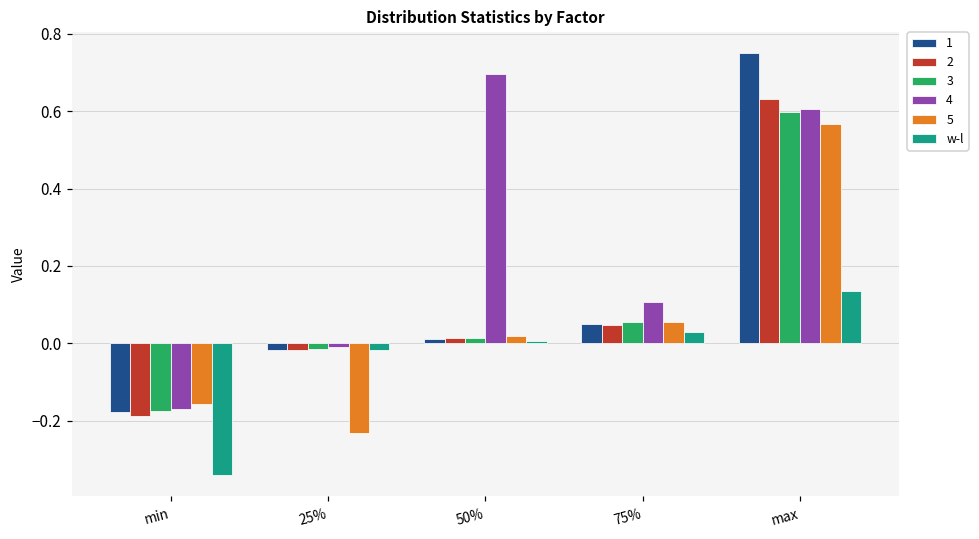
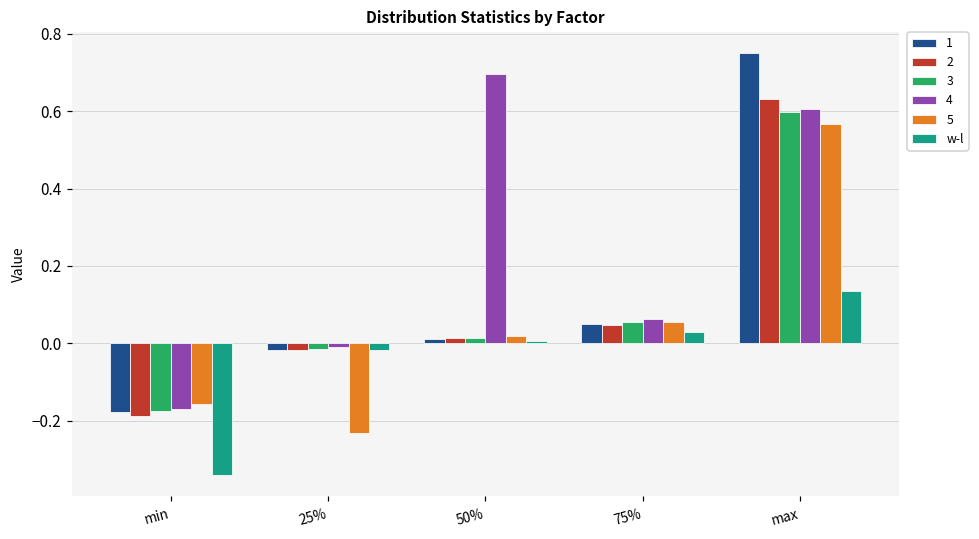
4, 75%: 0.11 -> 0.06
